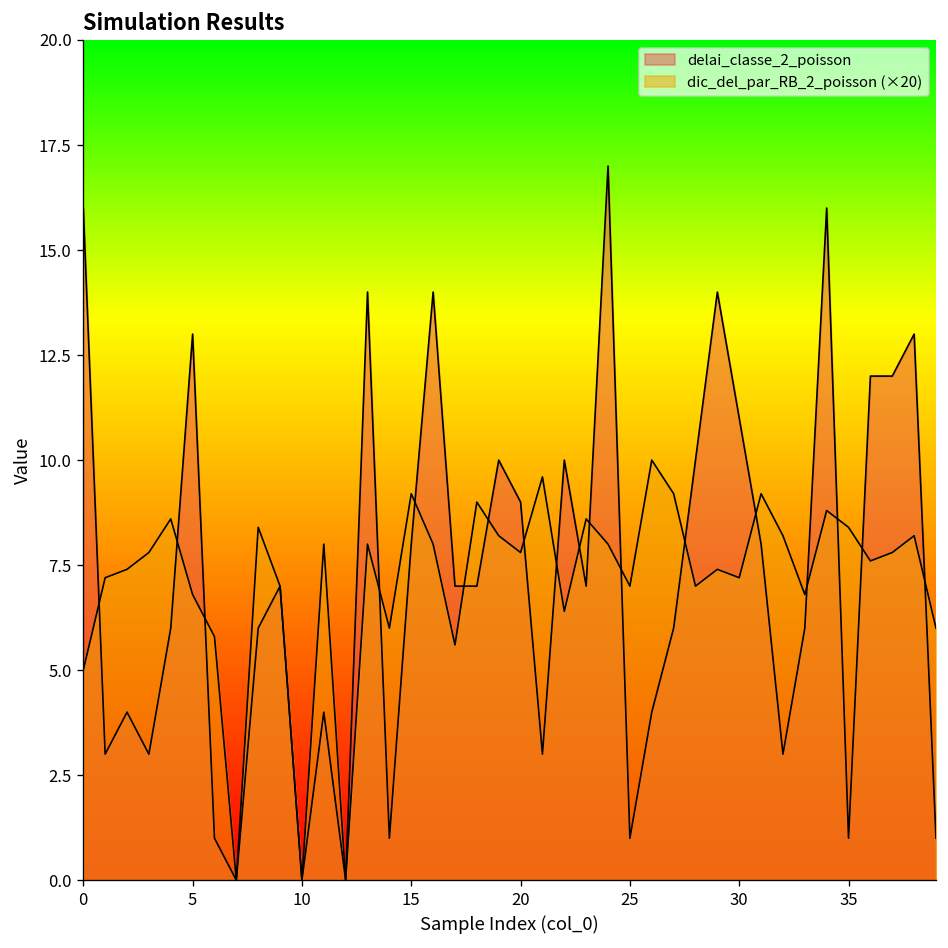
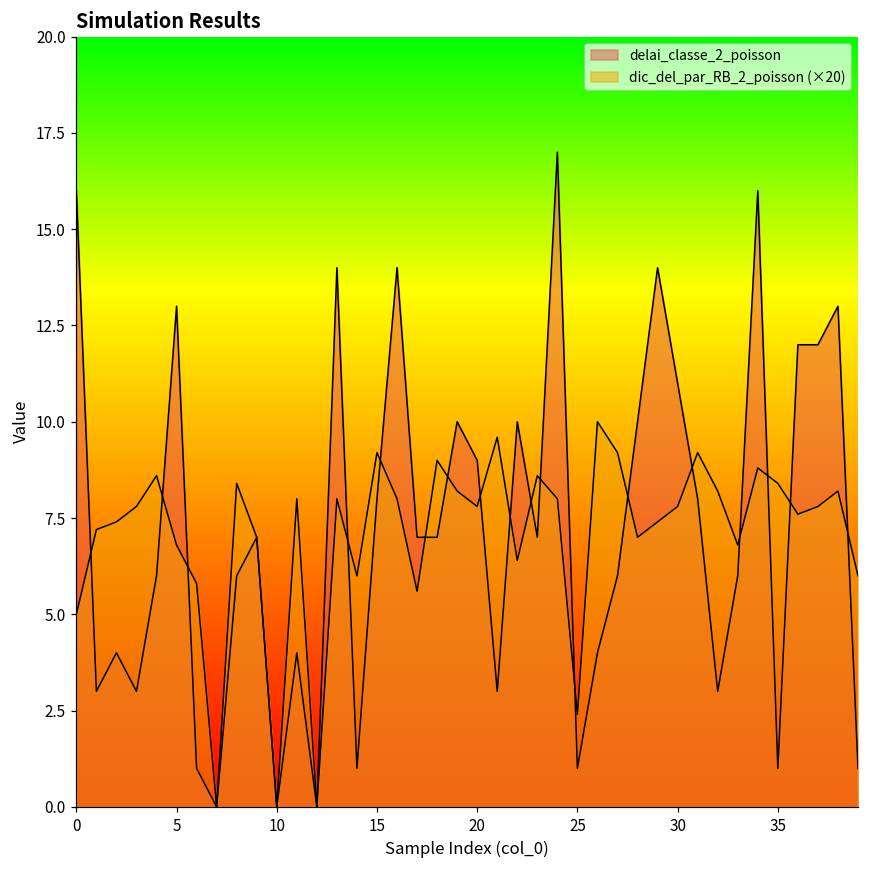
dic_del_par_RB_2_poisson (×20), 25: 7.0 -> 2.4
dic_del_par_RB_2_poisson (×20), 30: 7.2 -> 7.8
